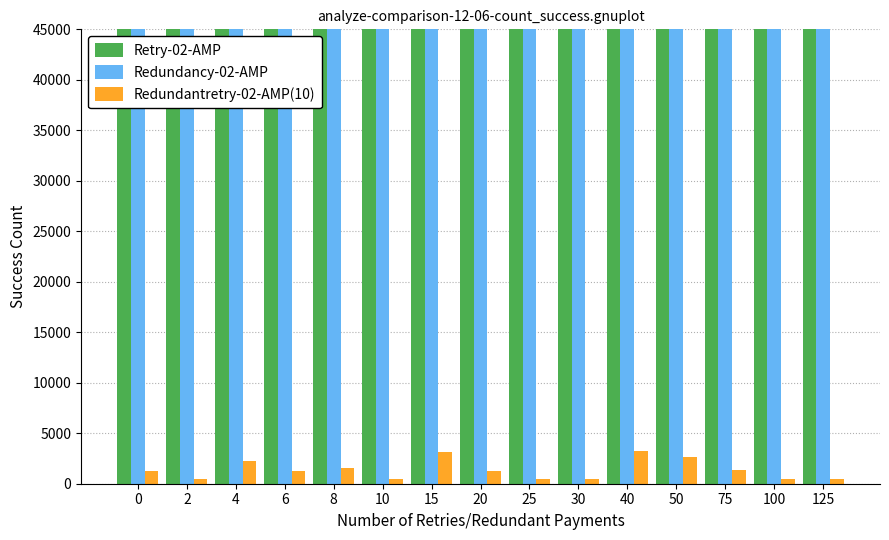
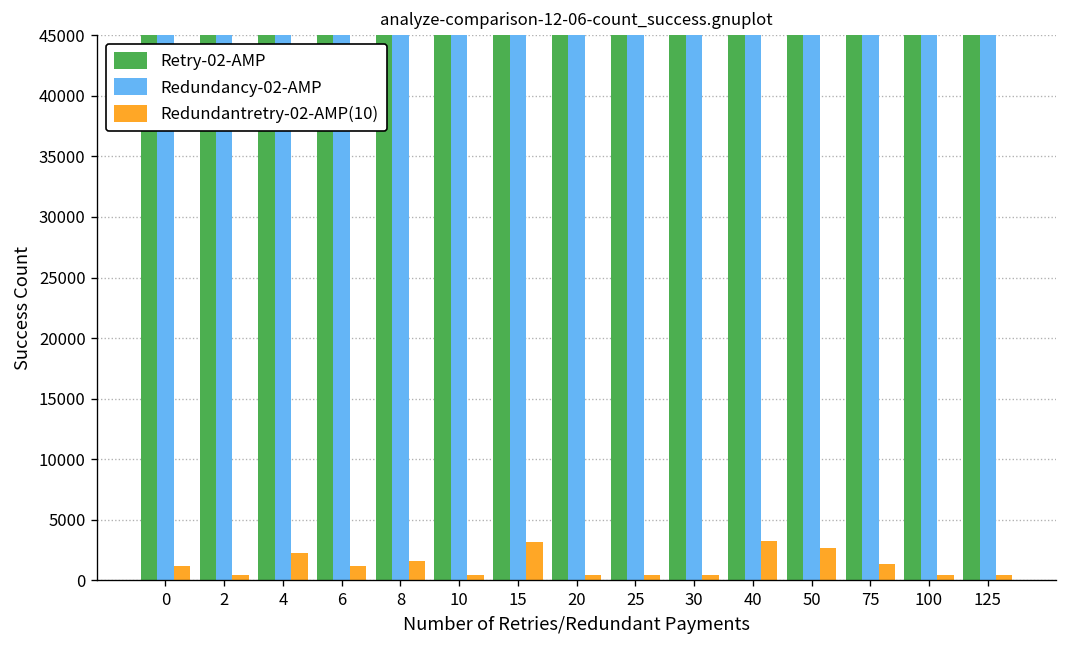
Redundantretry-02-AMP(10), 20: 1200 -> 400
